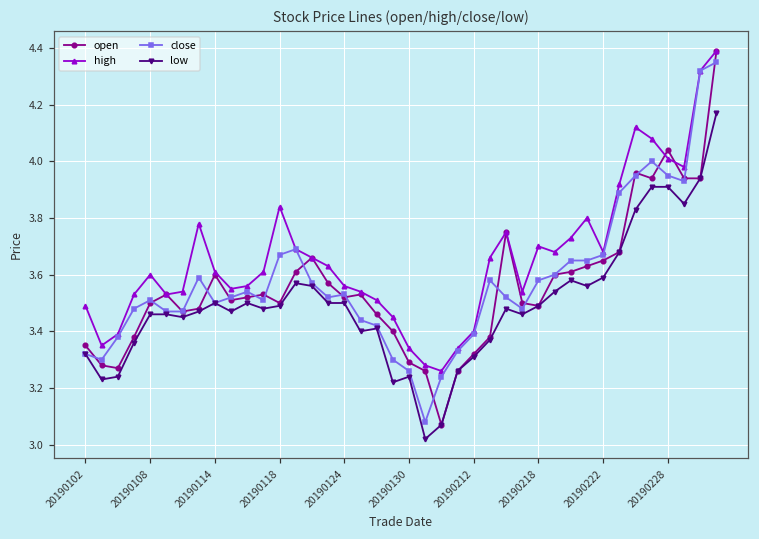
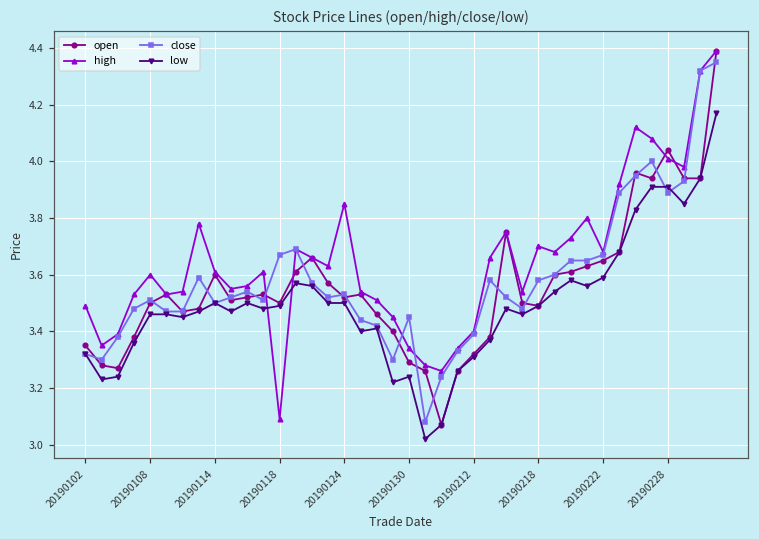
high, 20190118: 3.84 -> 3.09
high, 20190124: 3.56 -> 3.85
close, 20190130: 3.26 -> 3.45
close, 20190228: 3.95 -> 3.89
